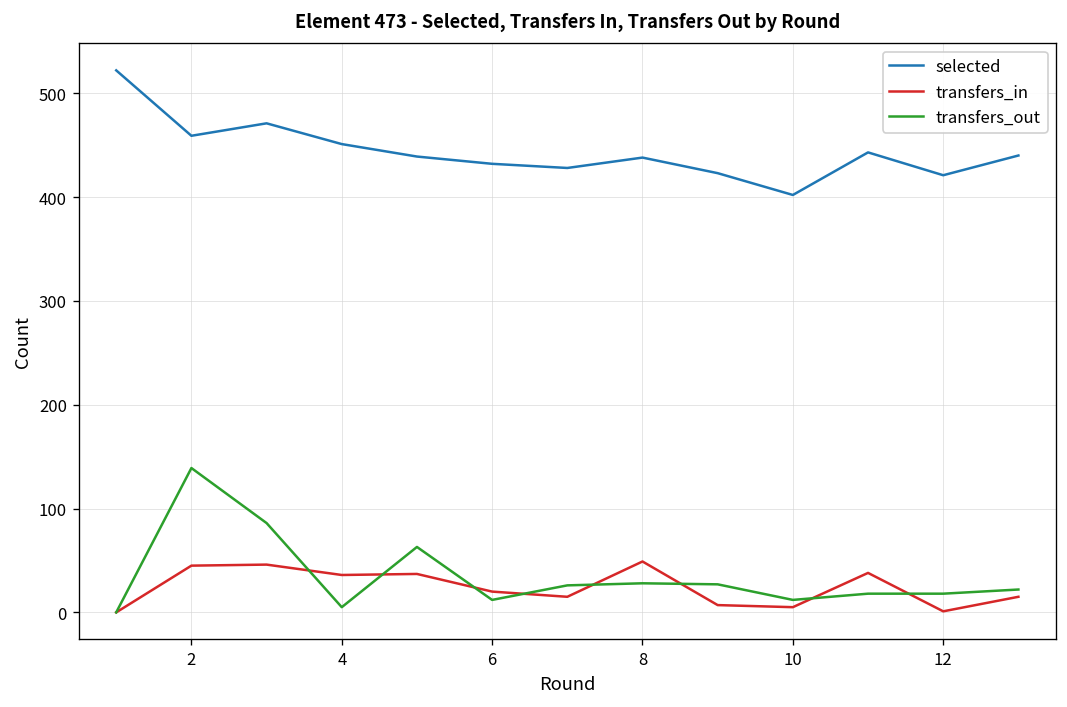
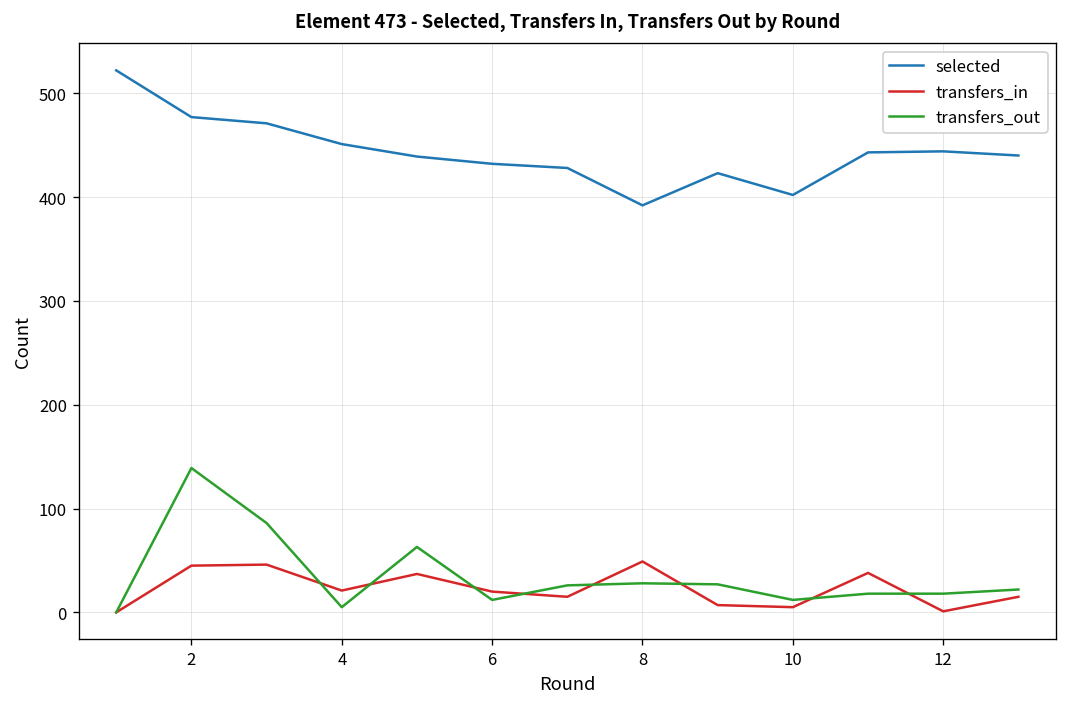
selected, 2: 460 -> 480
transfers_in, 4: 40 -> 20
selected, 8: 440 -> 390
selected, 12: 420 -> 440
